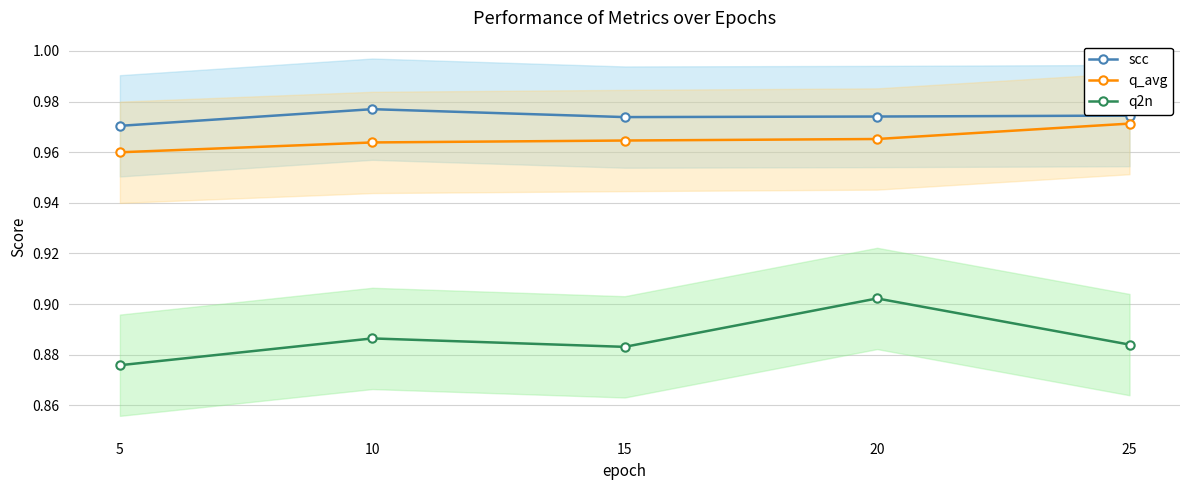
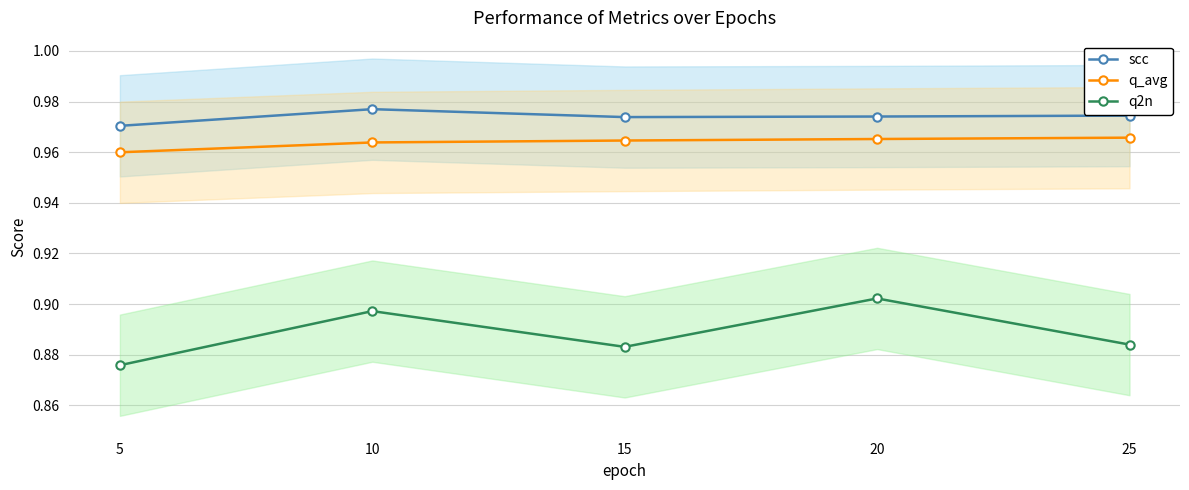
q2n, 10: 0.886 -> 0.897
q_avg, 25: 0.971 -> 0.966
